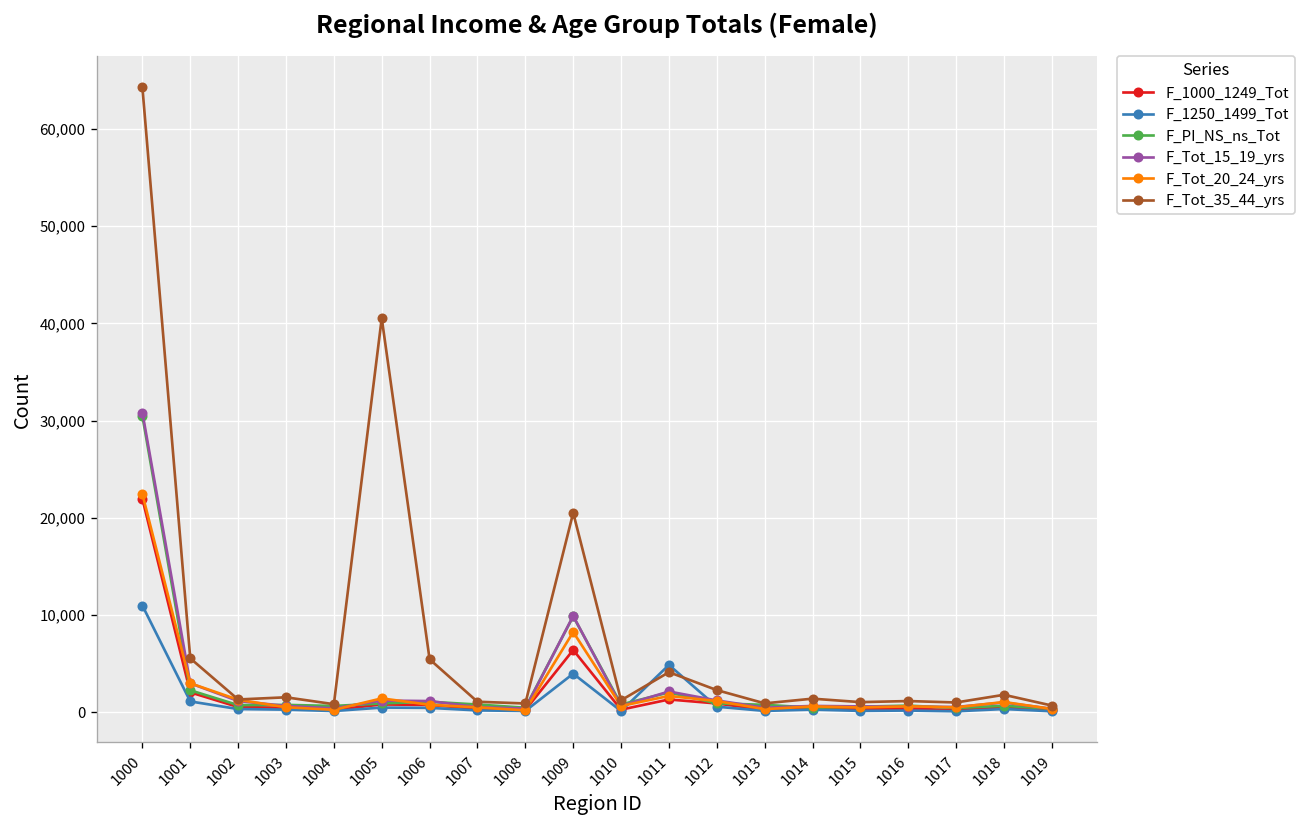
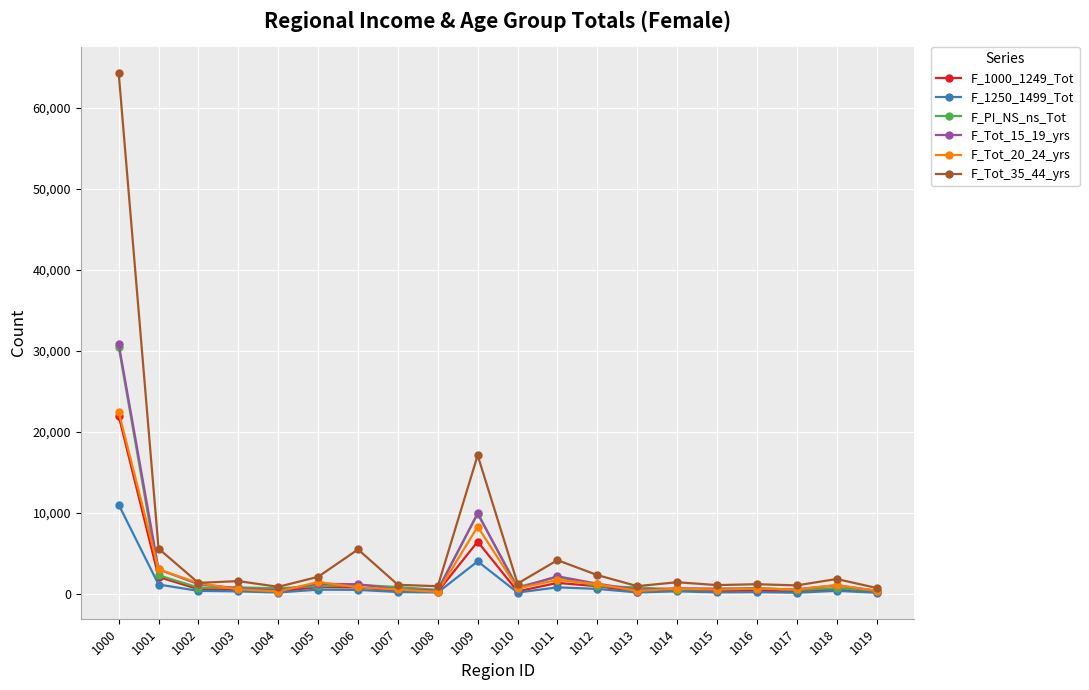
F_Tot_35_44_yrs, 1005: 41,000 -> 2,000
F_Tot_35_44_yrs, 1009: 21,000 -> 17,000
F_1250_1499_Tot, 1011: 5,000 -> 1,000
